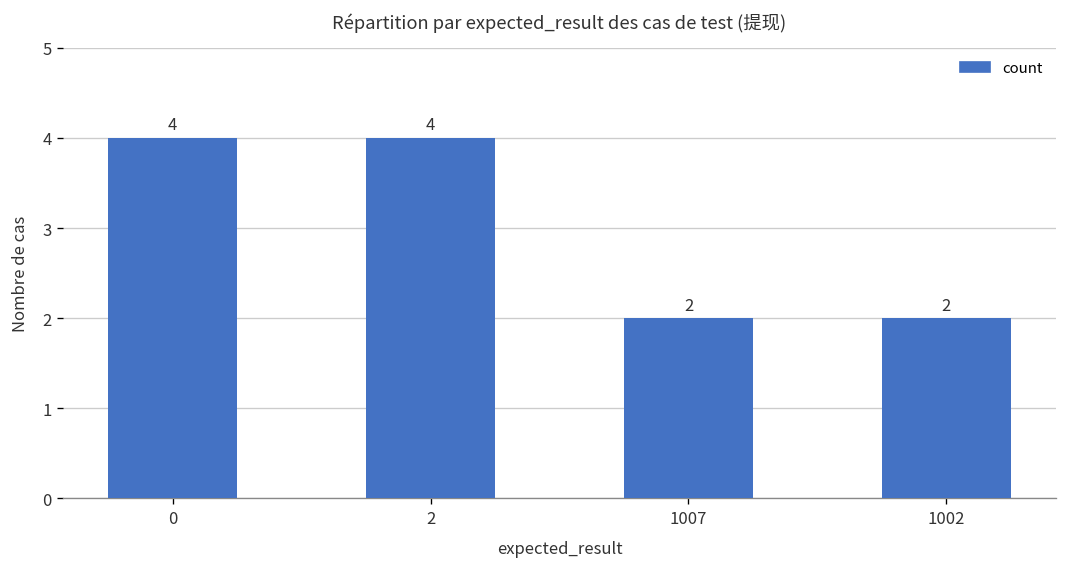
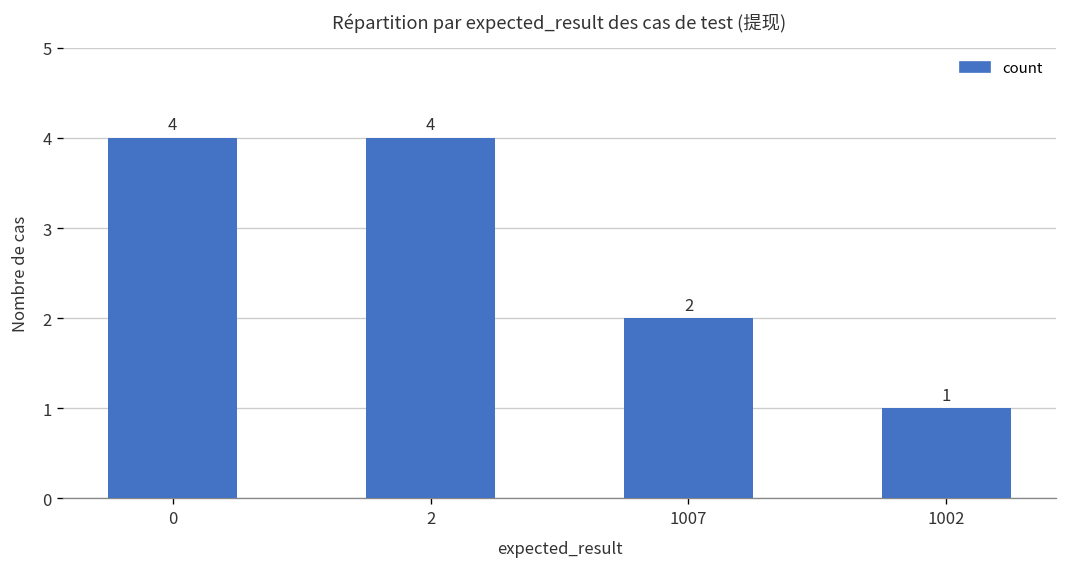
1002: 2 -> 1
